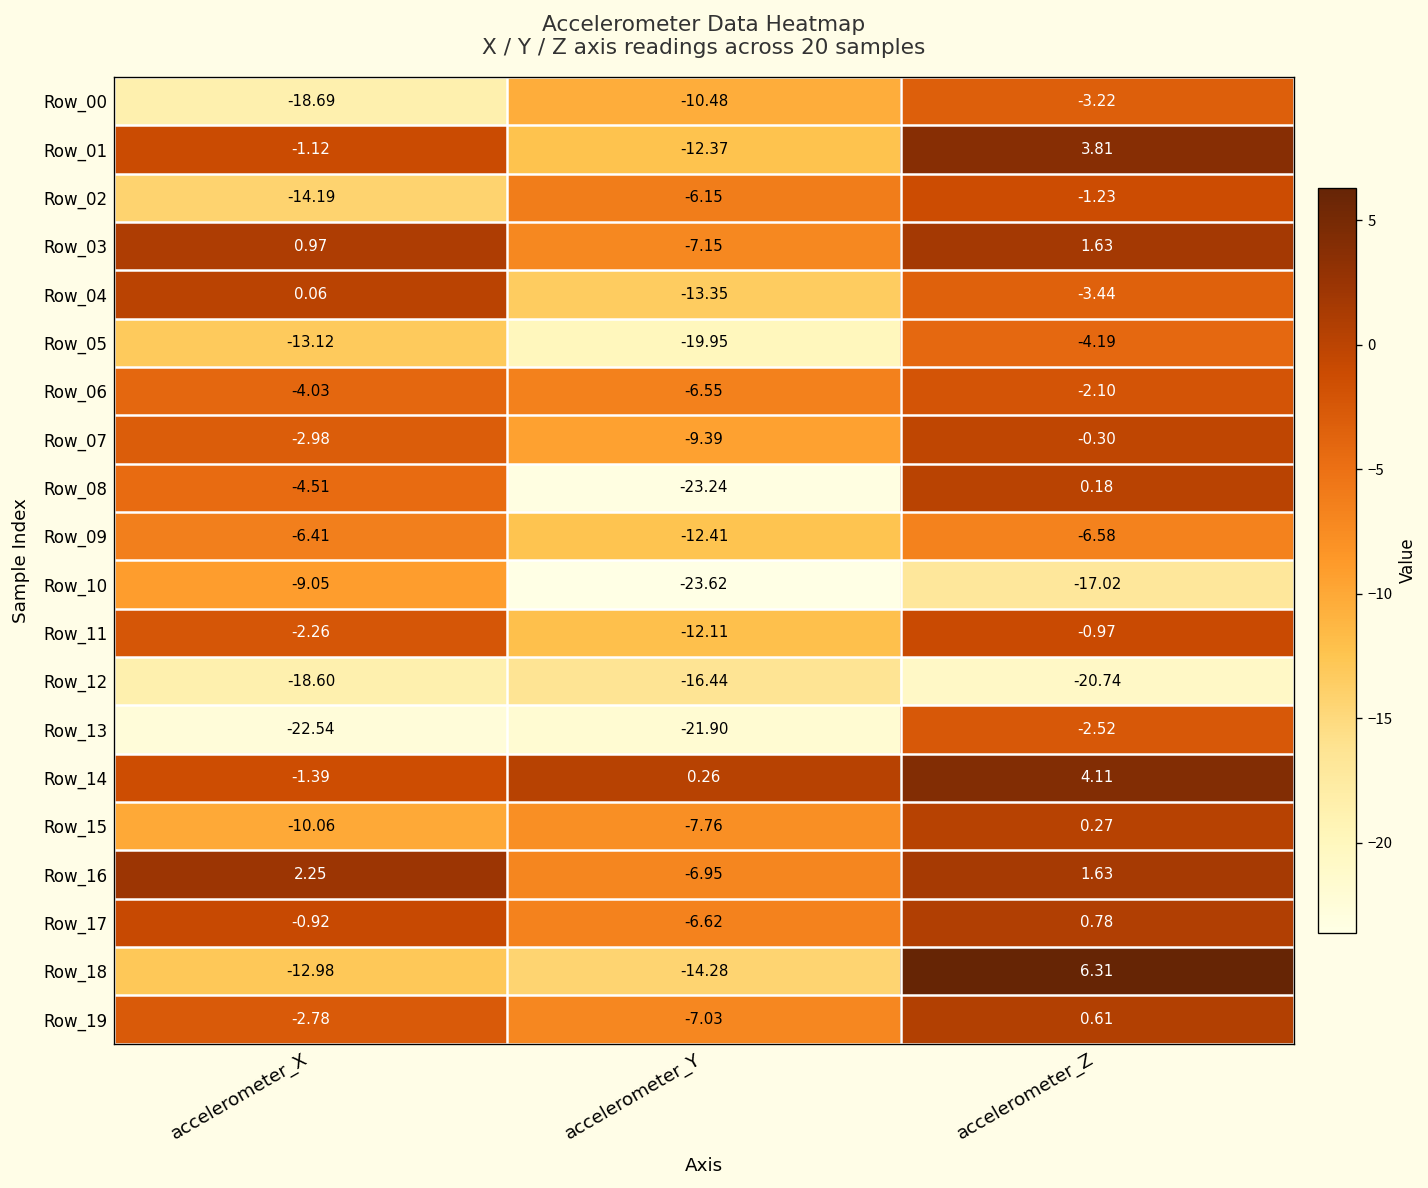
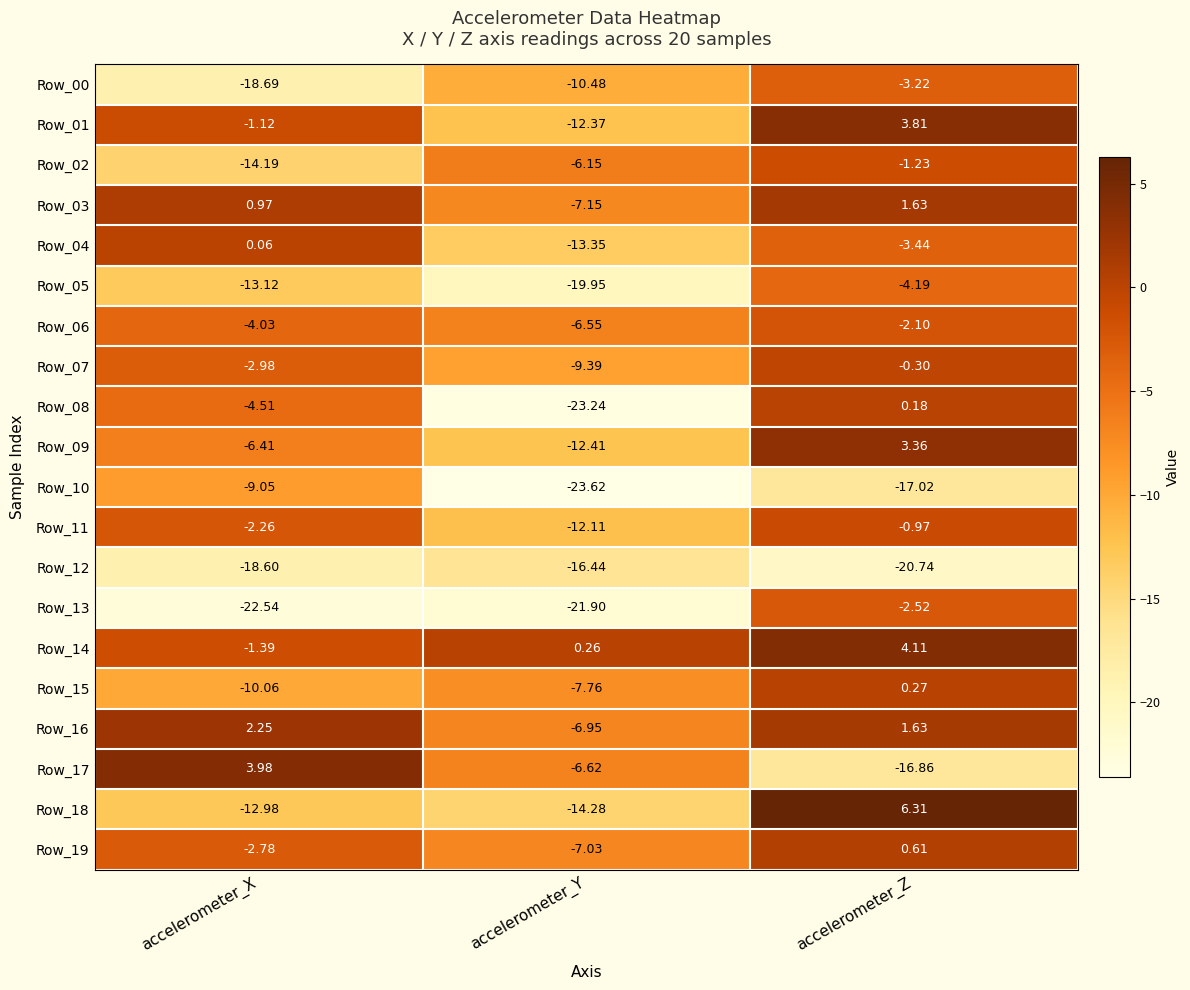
Row_09, accelerometer_Z: -6.58 -> 3.36
Row_17, accelerometer_X: -0.92 -> 3.98
Row_17, accelerometer_Z: 0.78 -> -16.86
